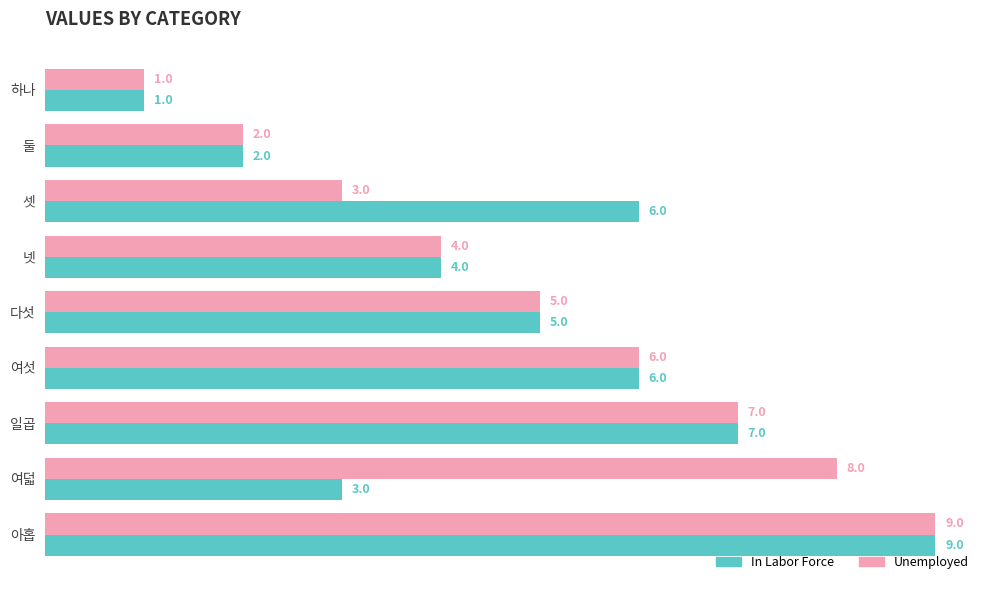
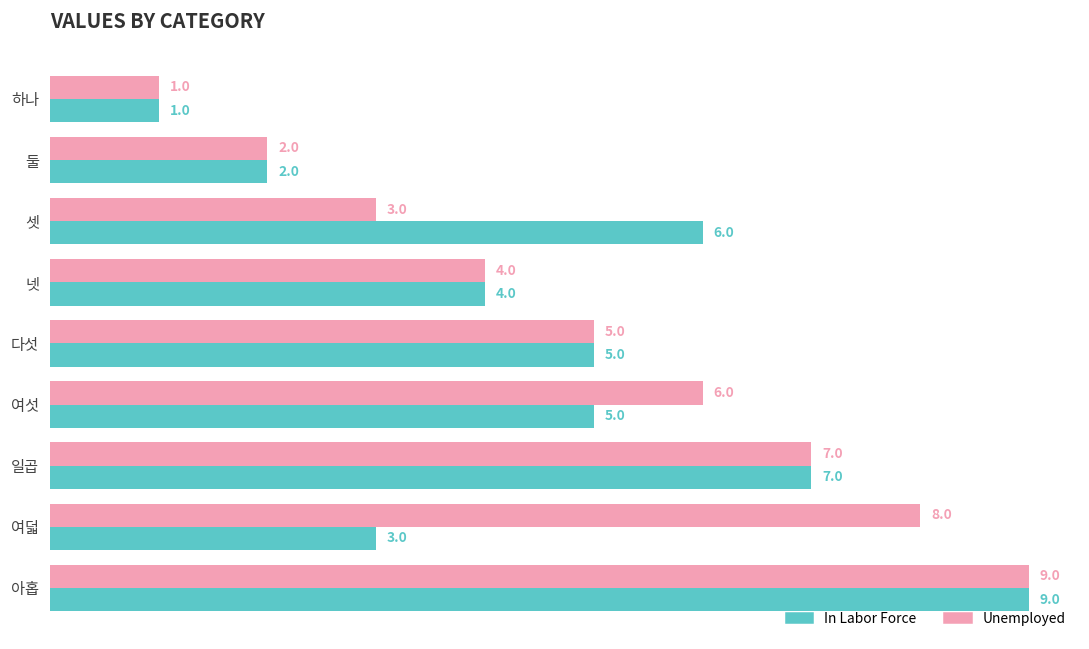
In Labor Force, 여섯: 6.0 -> 5.0
